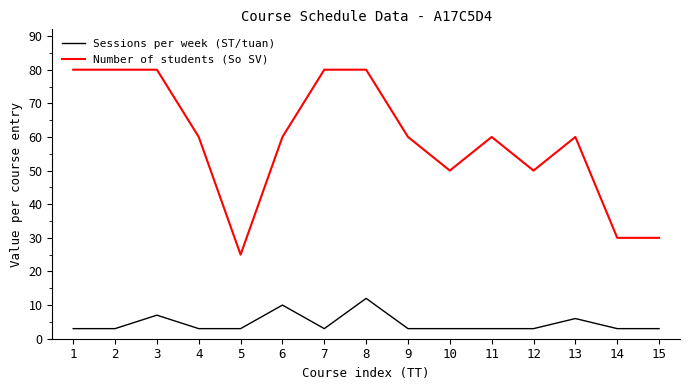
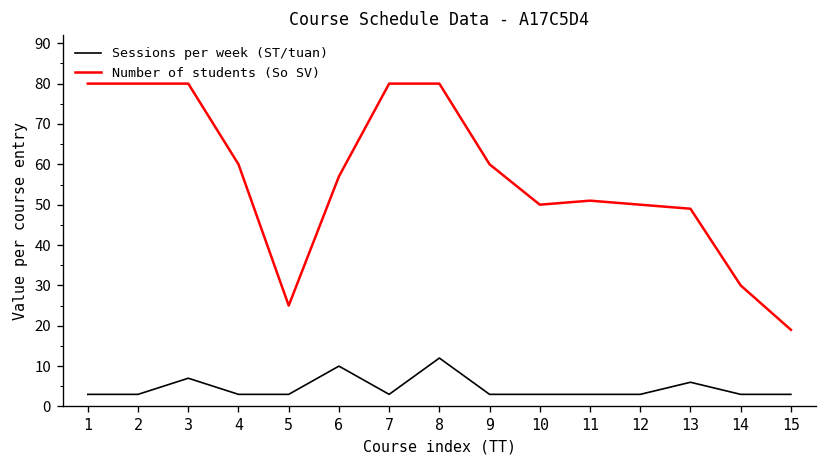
Number of students (So SV), 6: 60 -> 57
Number of students (So SV), 11: 60 -> 51
Number of students (So SV), 13: 60 -> 49
Number of students (So SV), 15: 30 -> 19
